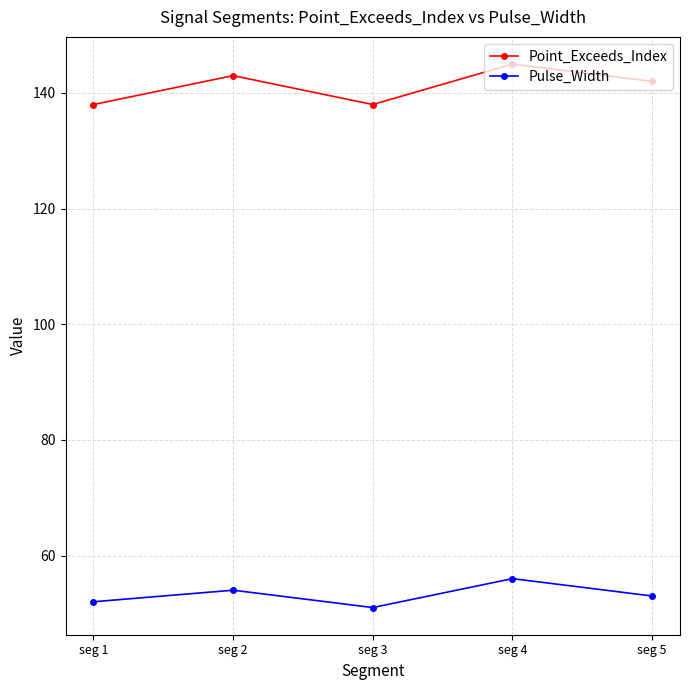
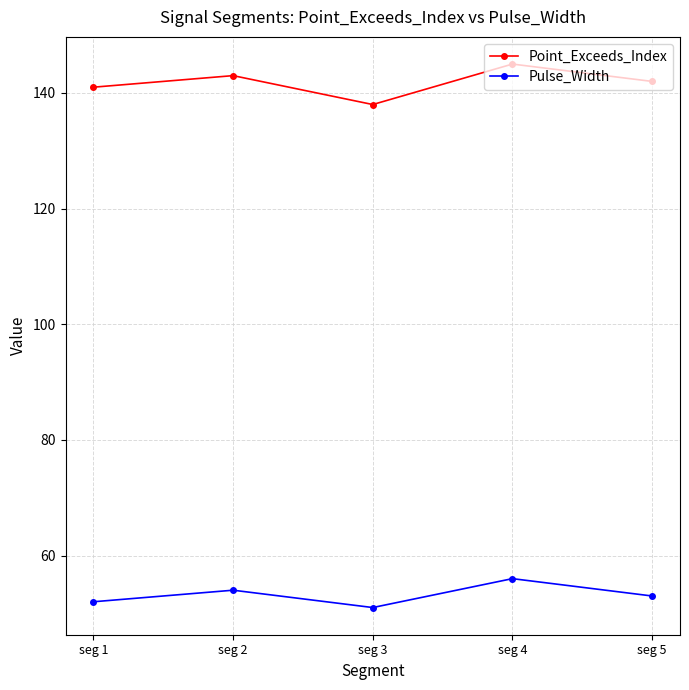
Point_Exceeds_Index, seg 1: 138 -> 141
